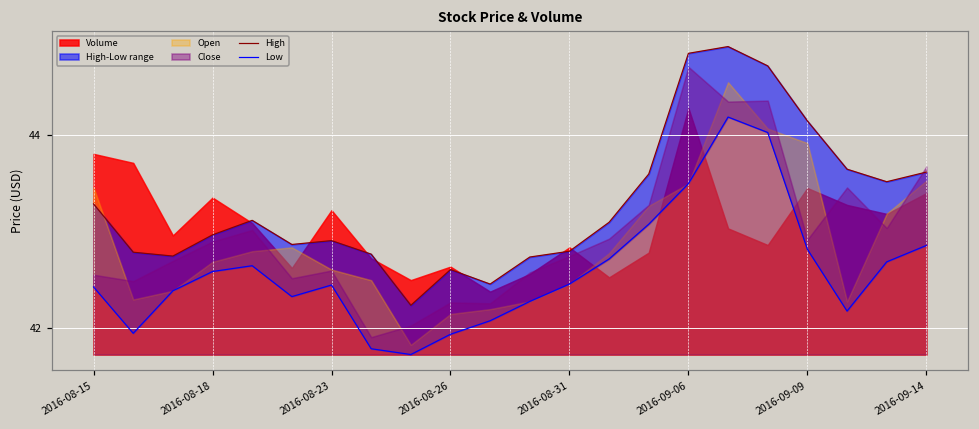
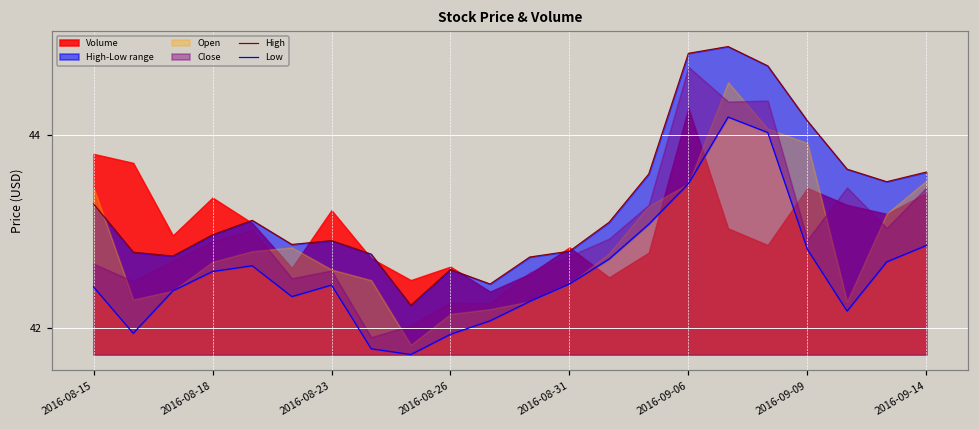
Close, 2016-08-15: 42.6 -> 42.7
Close, 2016-09-14: 43.7 -> 43.5
